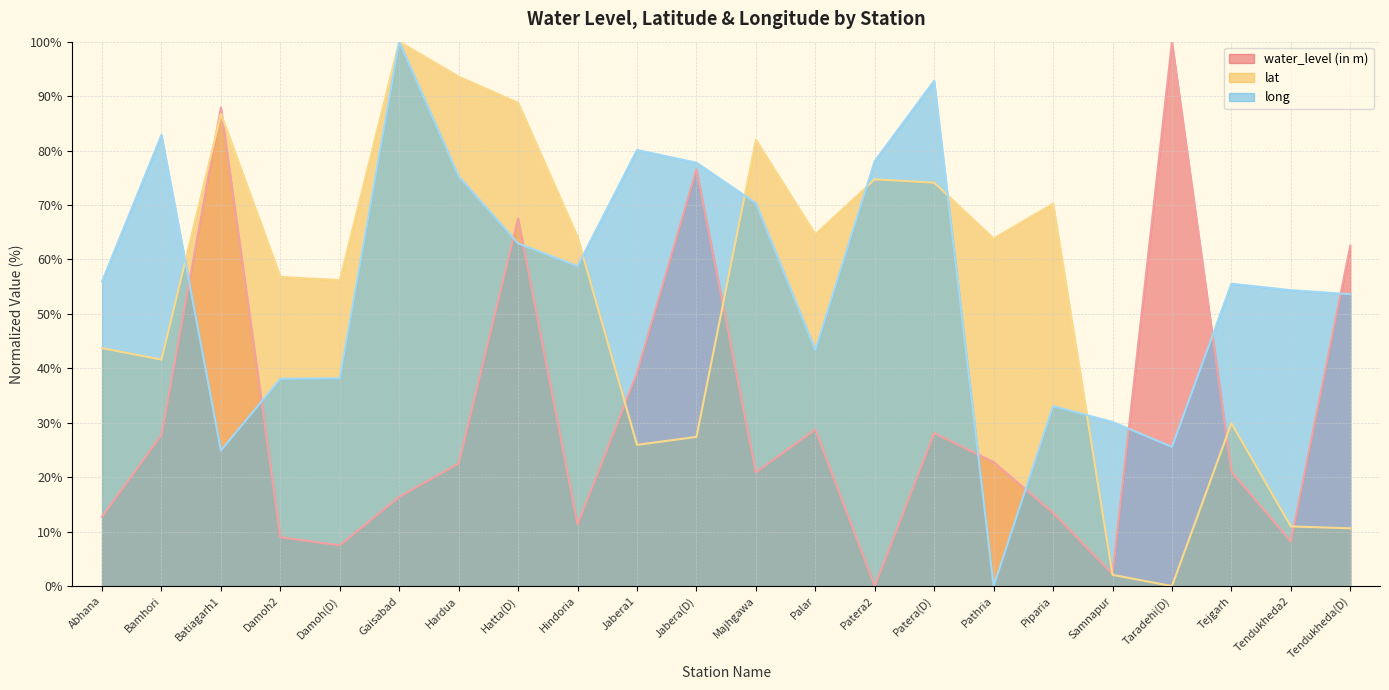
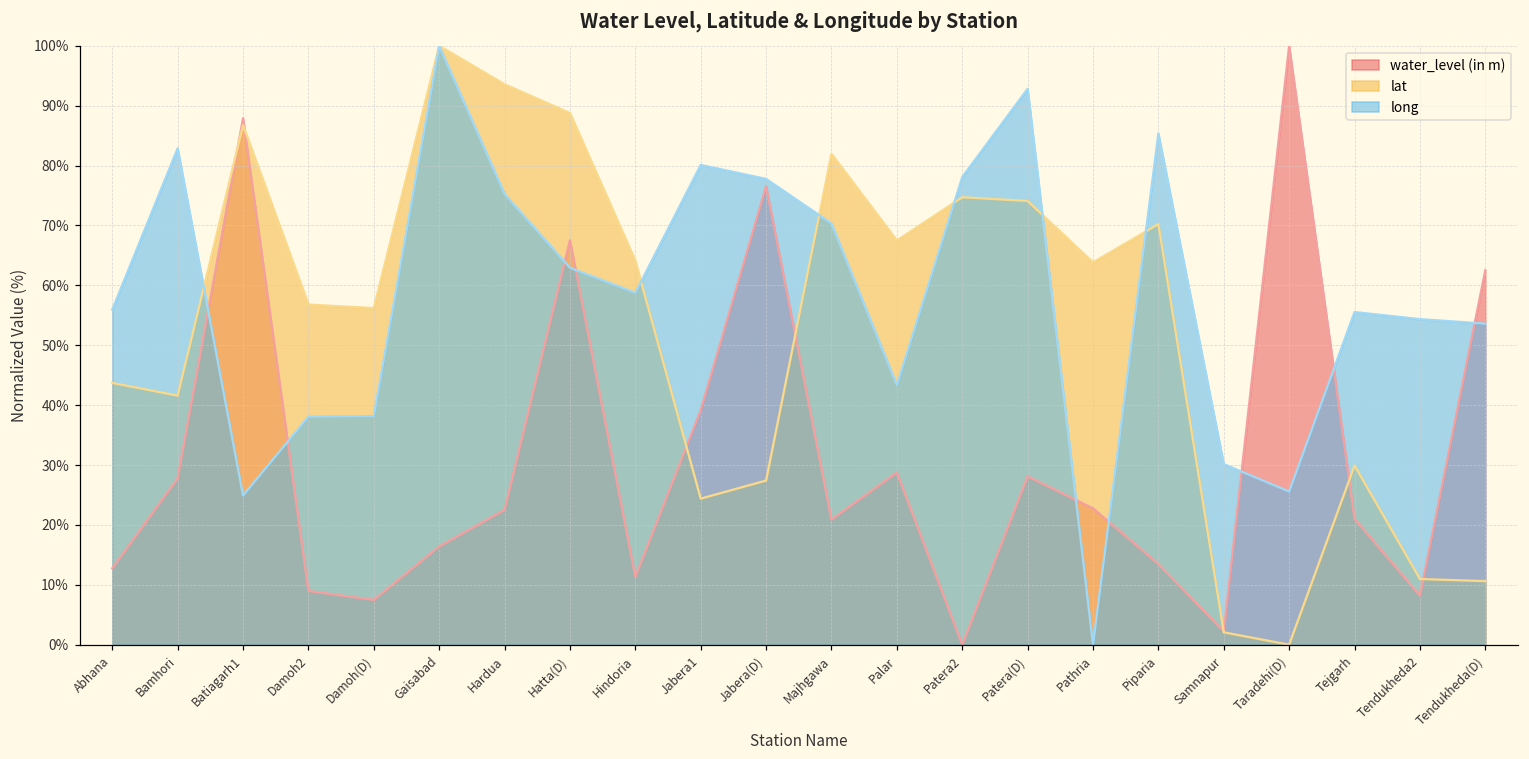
lat, Jabera1: 26% -> 24%
lat, Palar: 65% -> 67%
long, Piparia: 33% -> 85%
